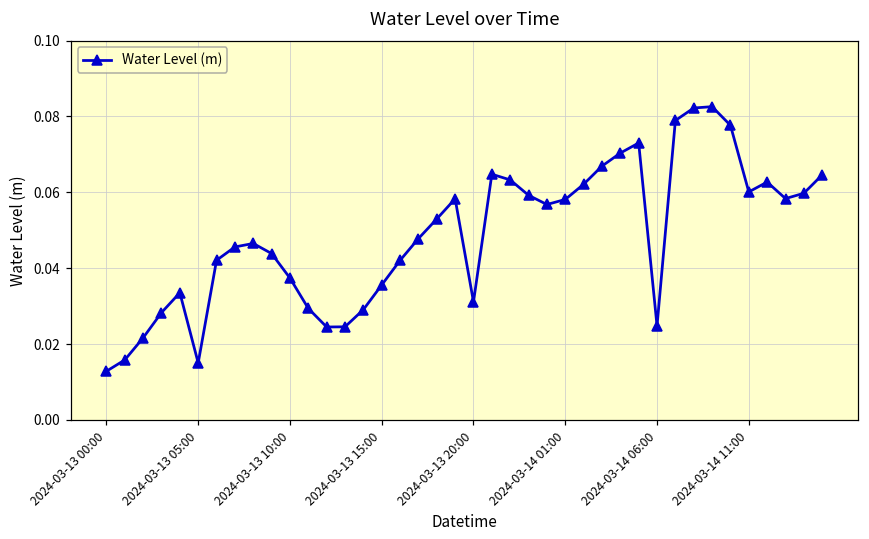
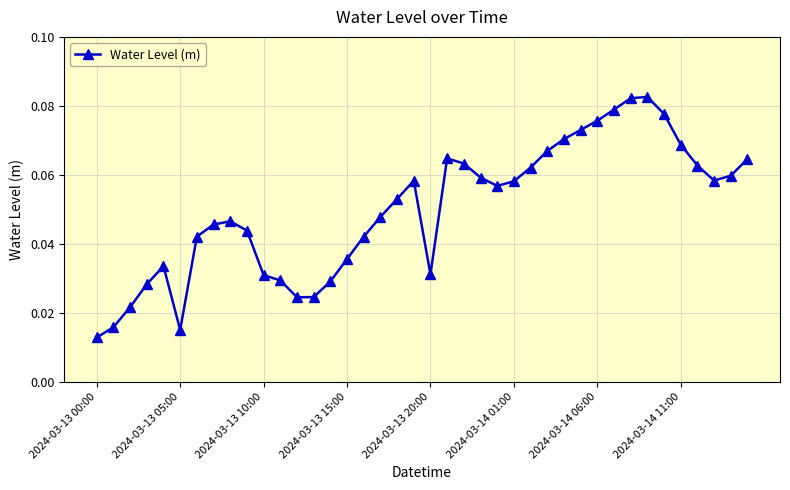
2024-03-13 10:00: 0.037 -> 0.031
2024-03-14 06:00: 0.025 -> 0.076
2024-03-14 11:00: 0.060 -> 0.069
